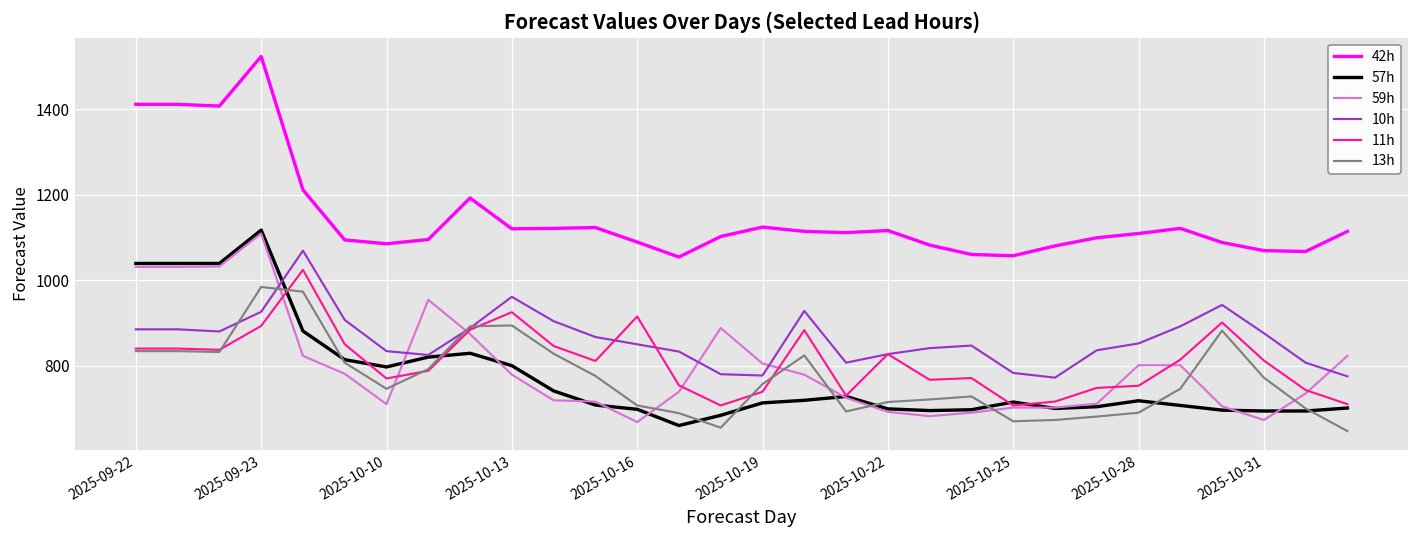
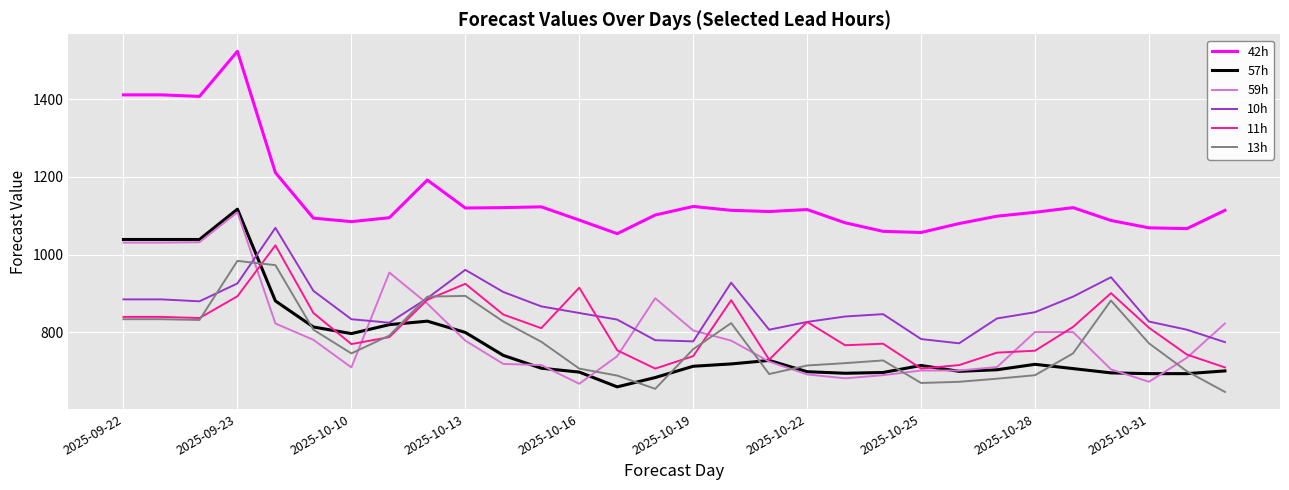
10h, 2025-10-31: 880 -> 830
